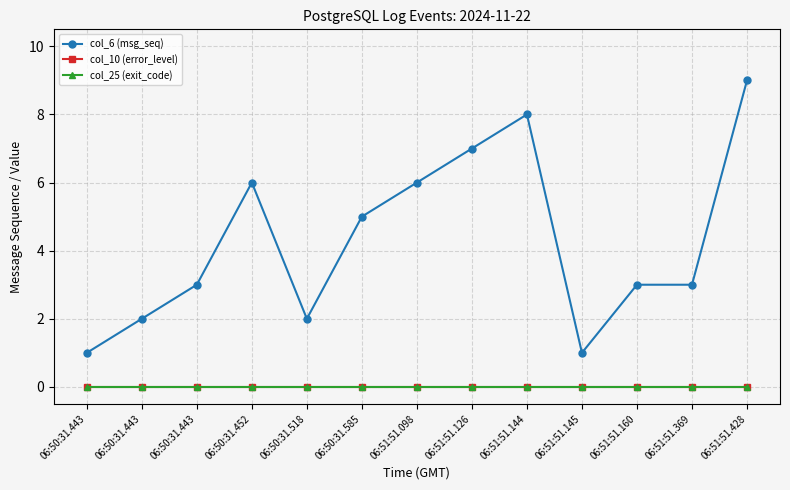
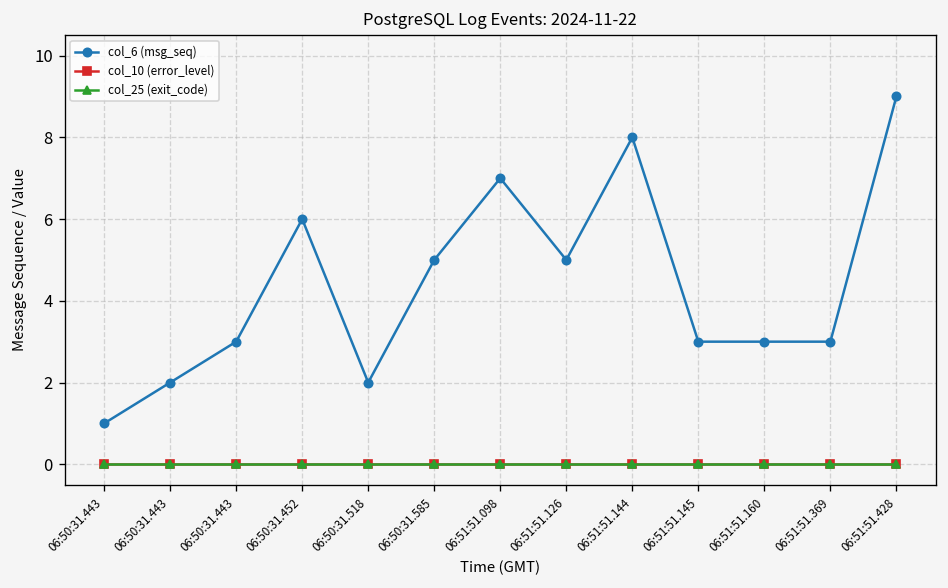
col_6 (msg_seq), 06:51:51.098: 6 -> 7
col_6 (msg_seq), 06:51:51.126: 7 -> 5
col_6 (msg_seq), 06:51:51.145: 1 -> 3
